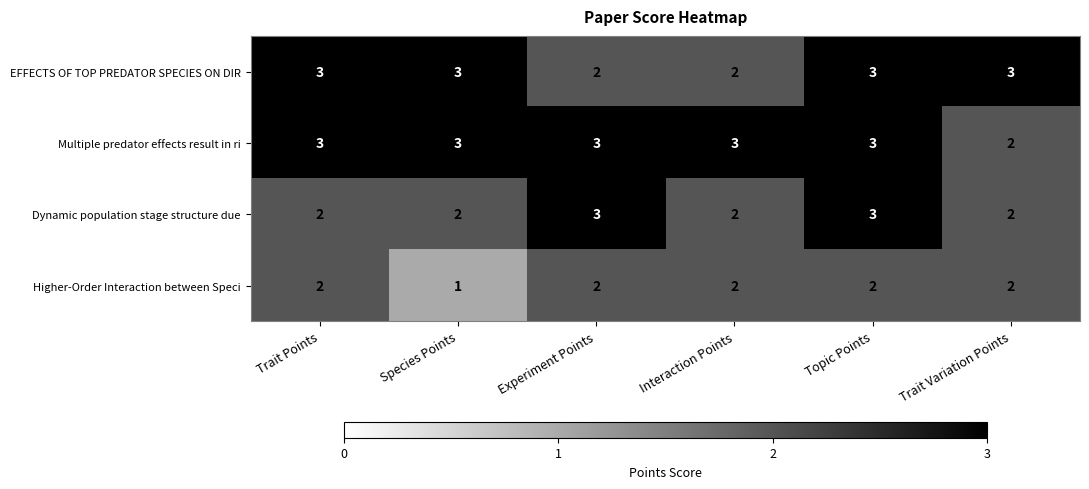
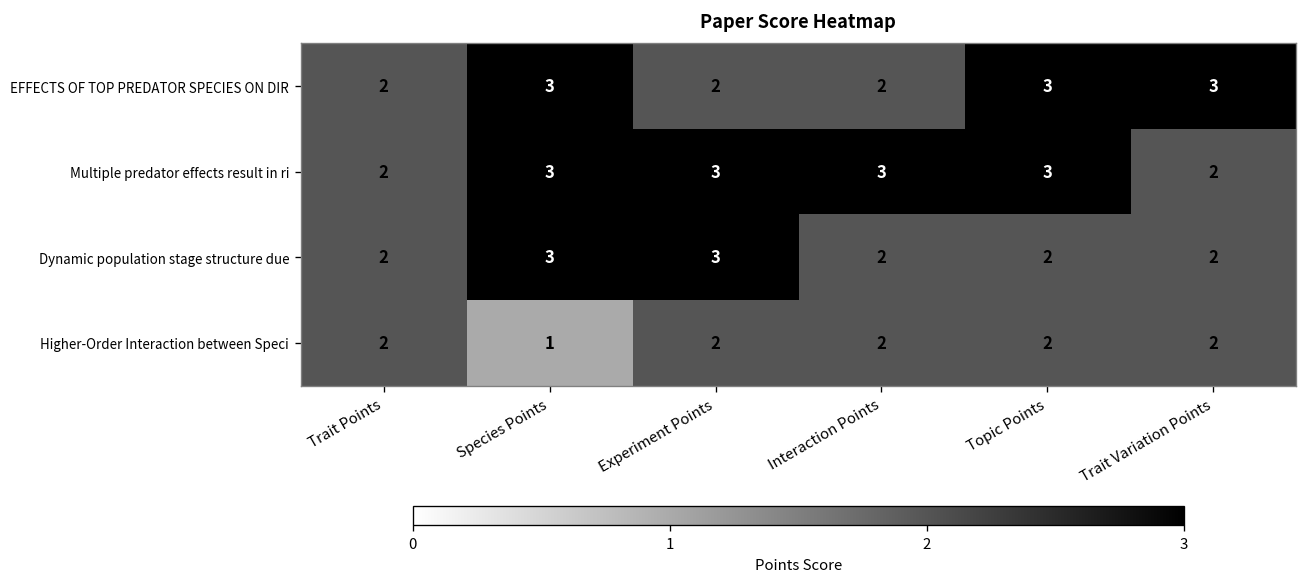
EFFECTS OF TOP PREDATOR SPECIES ON DIR, Trait Points: 3 -> 2
Multiple predator effects result in ri, Trait Points: 3 -> 2
Dynamic population stage structure due, Species Points: 2 -> 3
Dynamic population stage structure due, Topic Points: 3 -> 2
